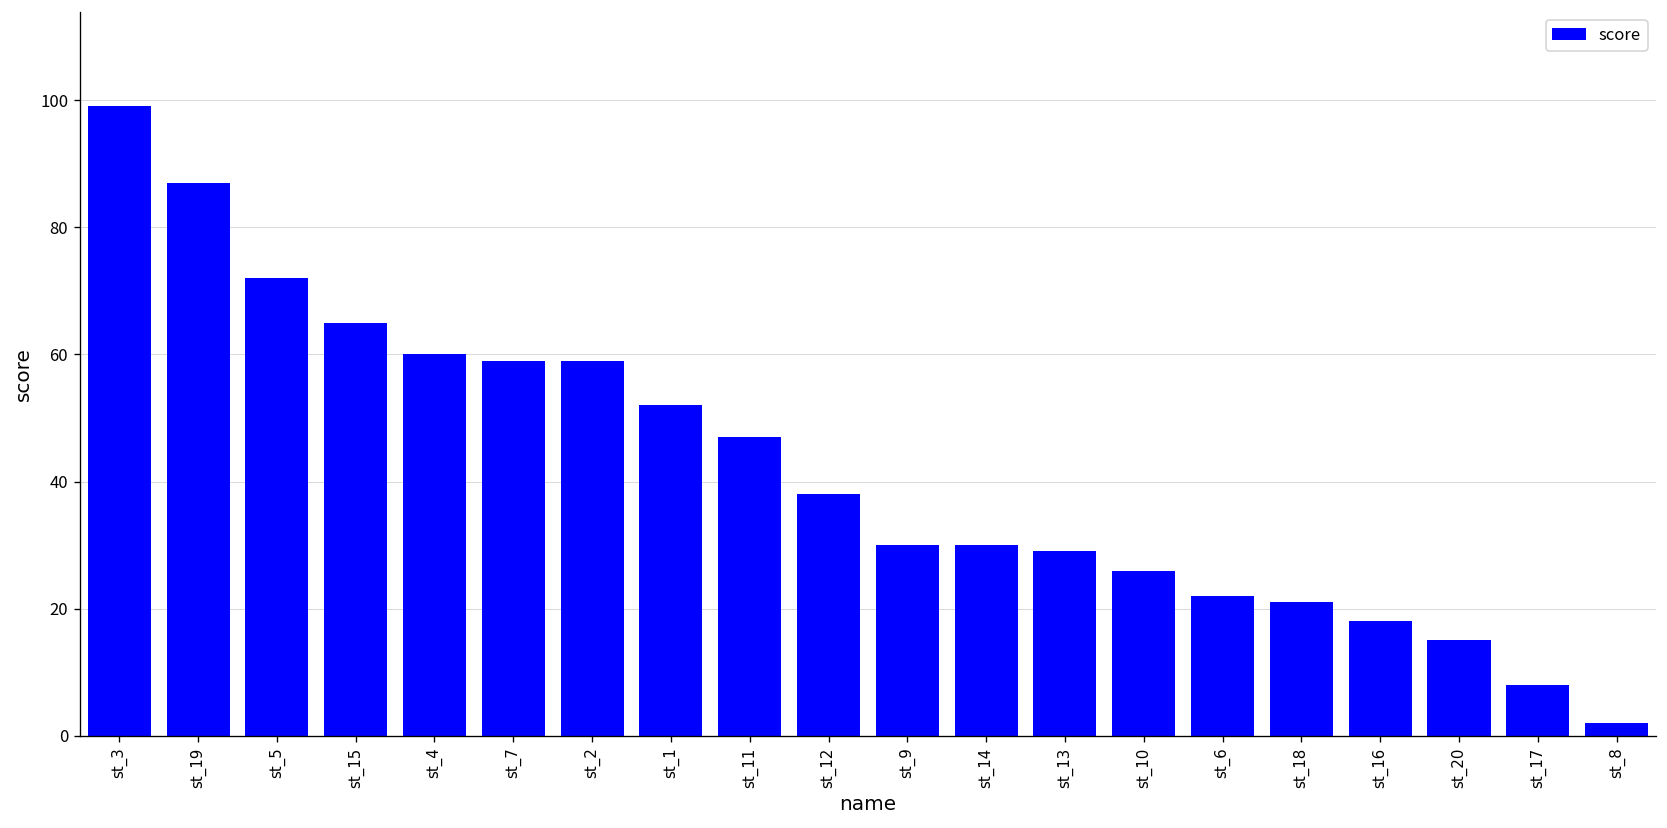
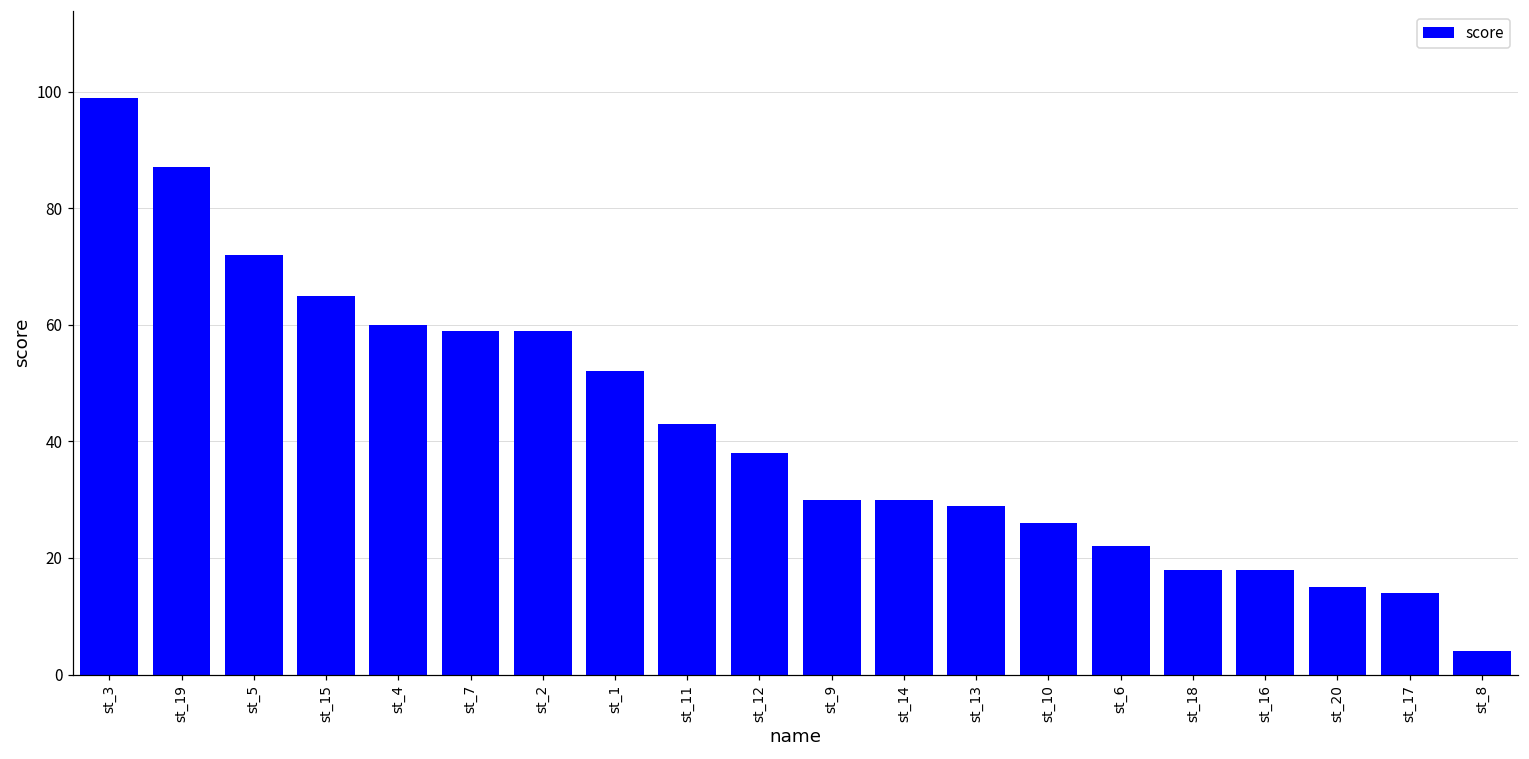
st_11: 47 -> 43
st_18: 21 -> 18
st_17: 8 -> 14
st_8: 2 -> 4
